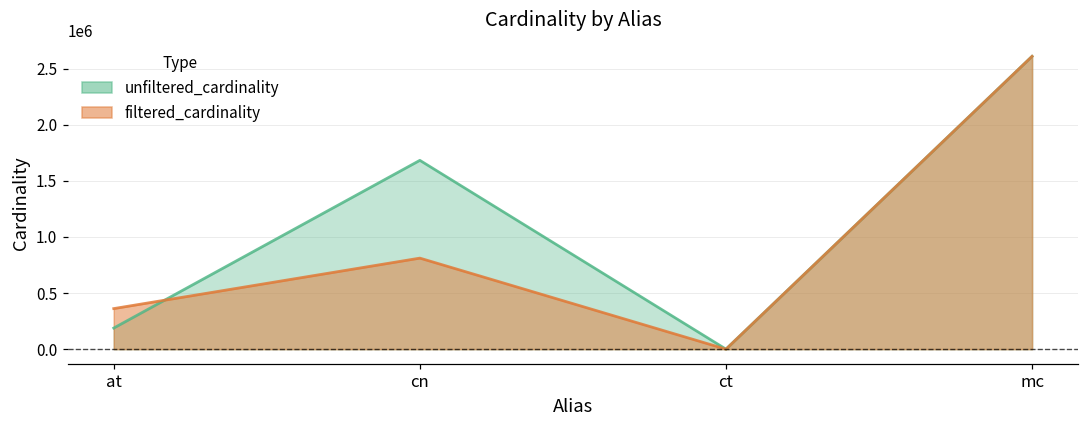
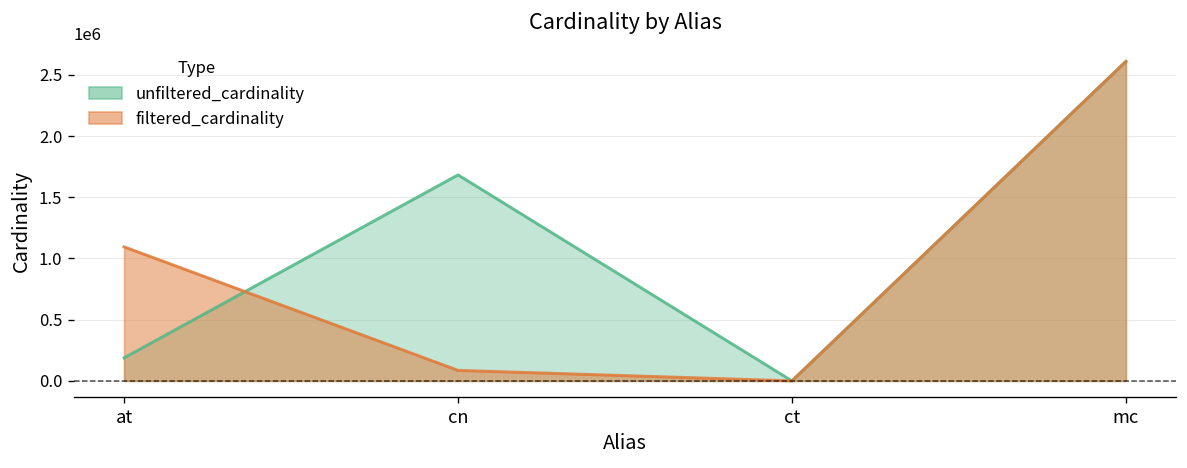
filtered_cardinality, at: 360000 -> 1090000
filtered_cardinality, cn: 810000 -> 90000
